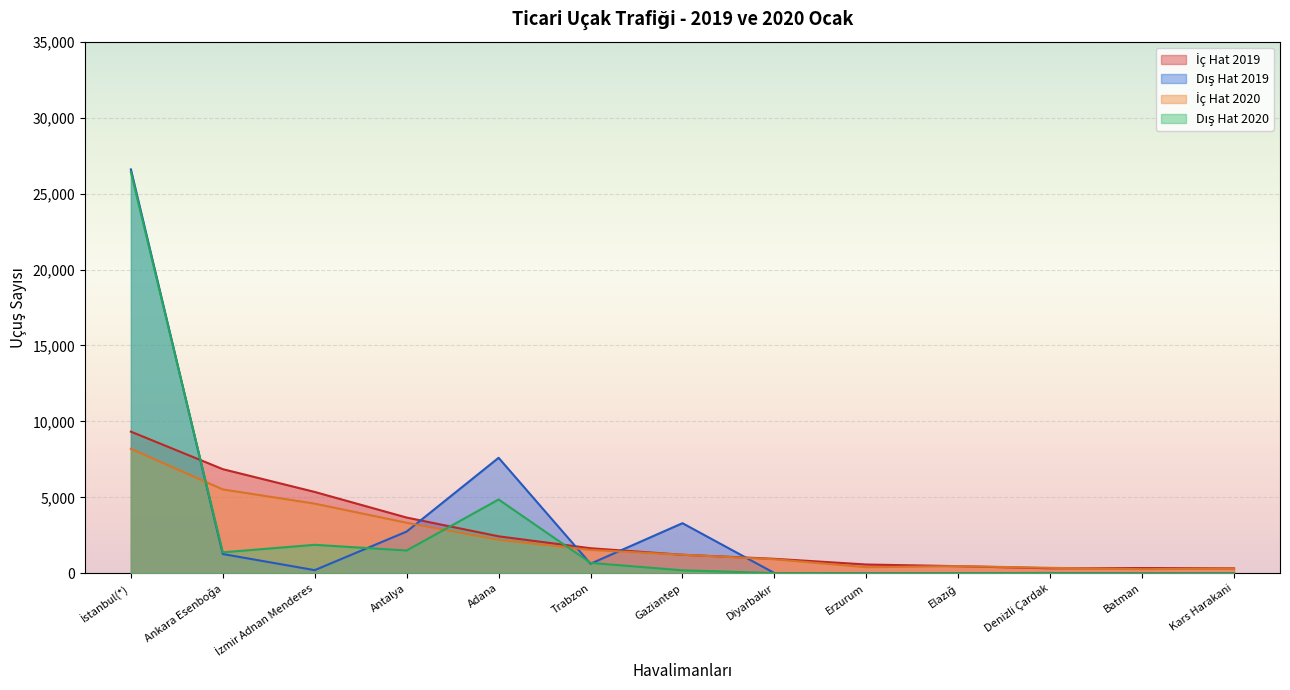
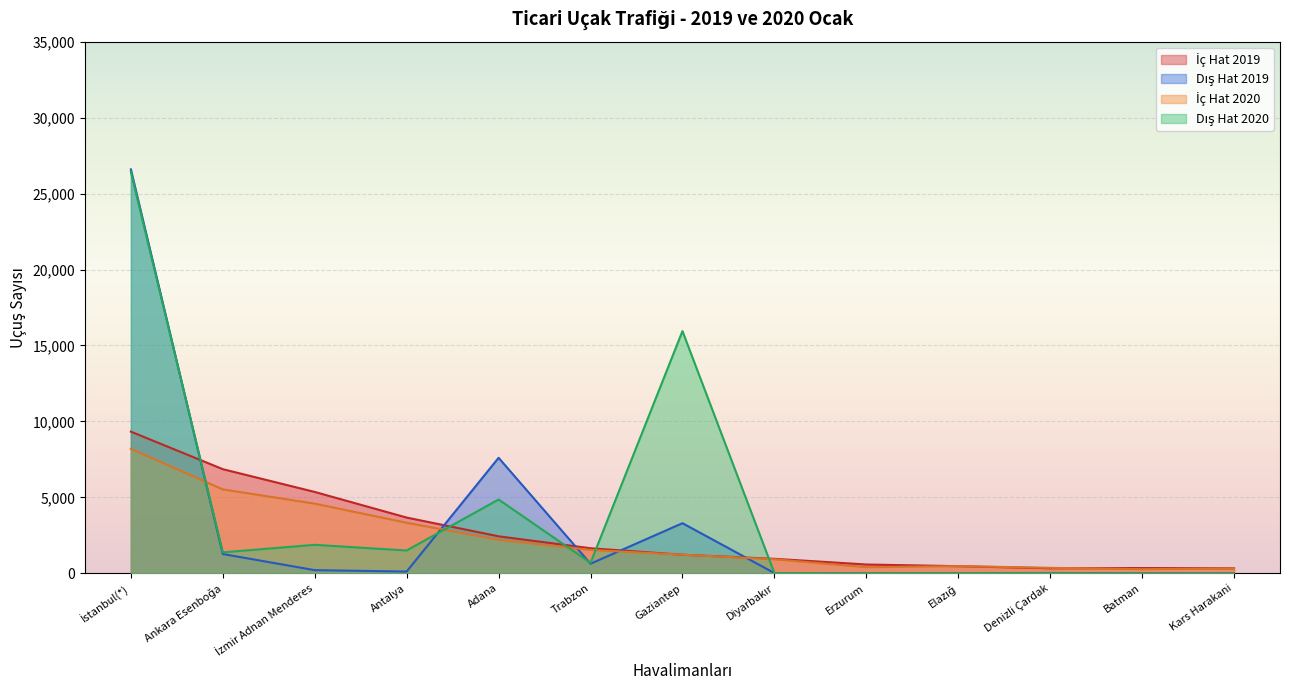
Dış Hat 2019, Antalya: 2,800 -> 100
Dış Hat 2020, Gaziantep: 200 -> 15,900
